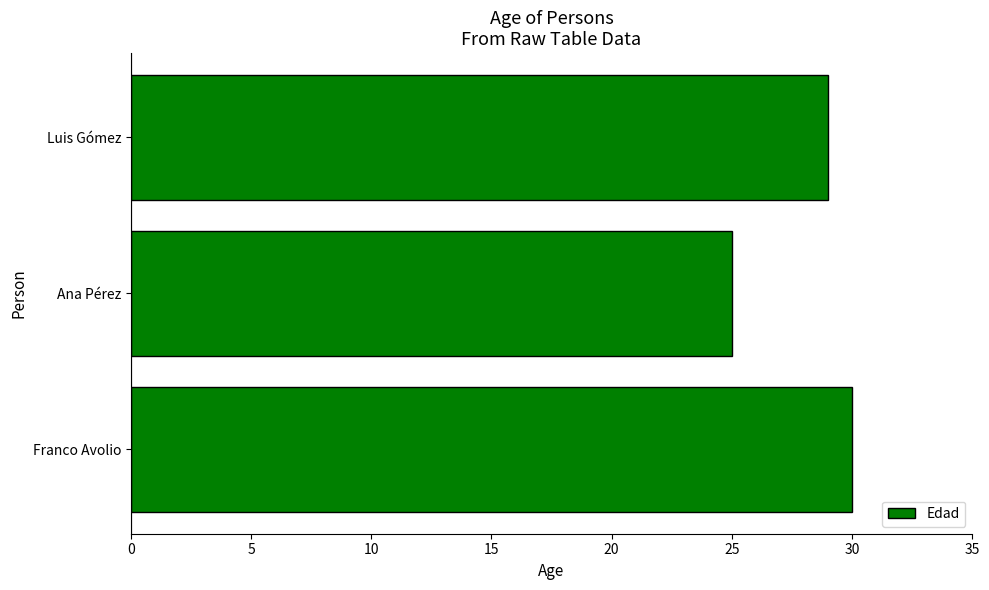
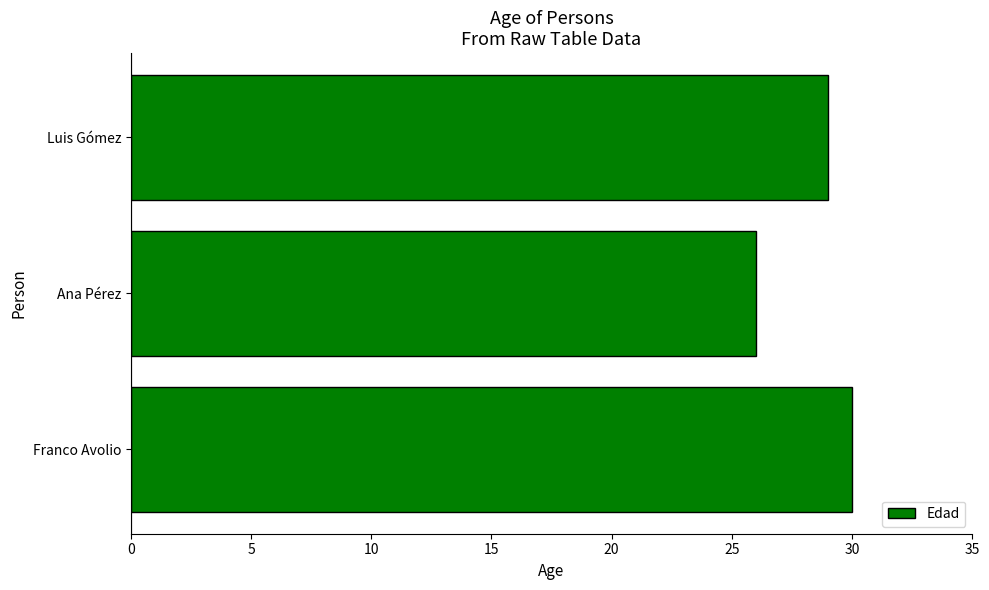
Ana Pérez: 25 -> 26
